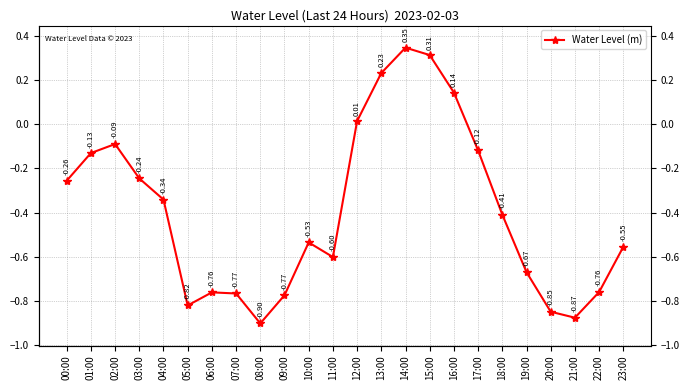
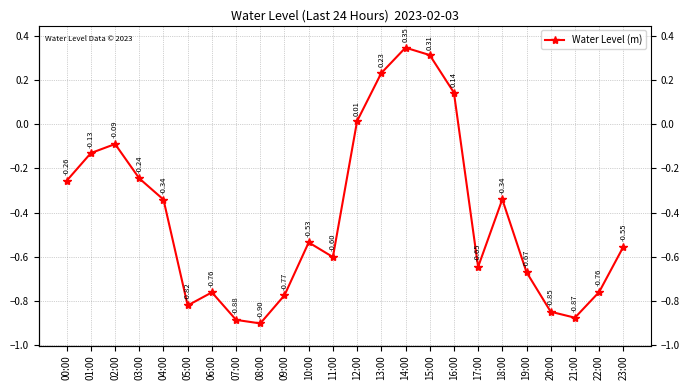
07:00: -0.77 -> -0.88
17:00: -0.12 -> -0.65
18:00: -0.41 -> -0.34
